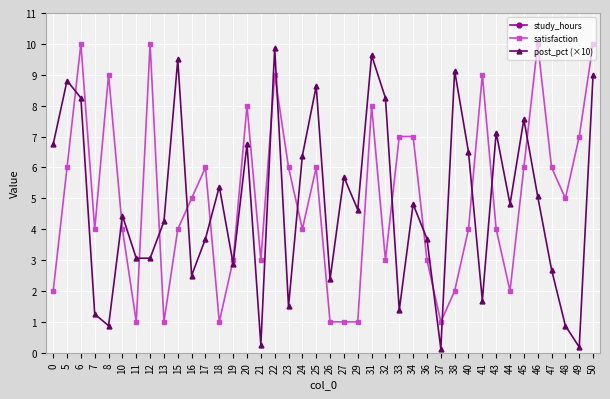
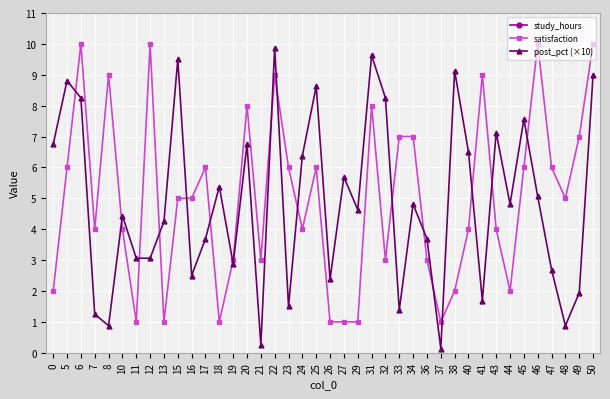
satisfaction, 15: 4 -> 5
post_pct (×10), 49: 0.2 -> 1.9
